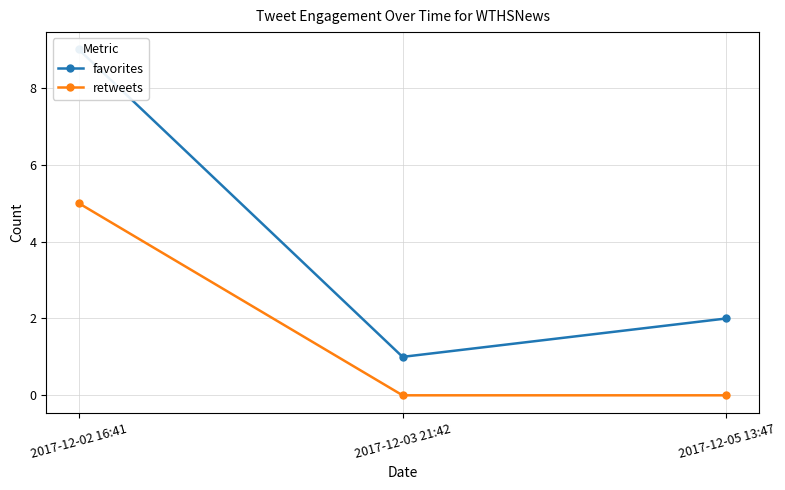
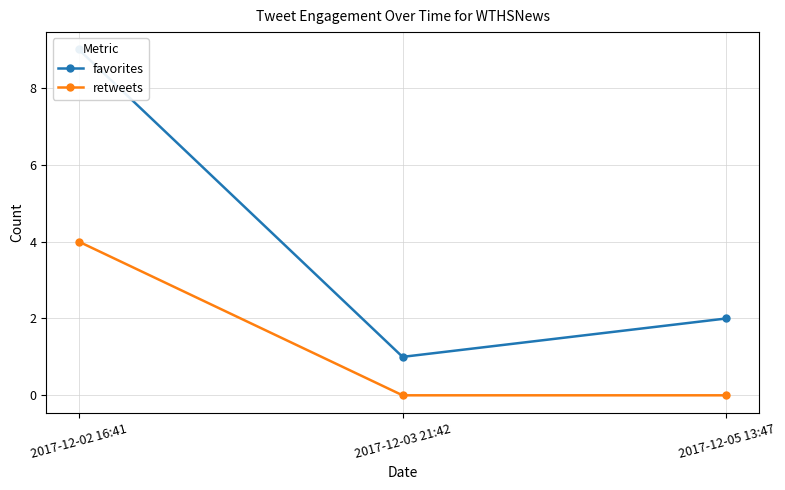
retweets, 2017-12-02 16:41: 5 -> 4
